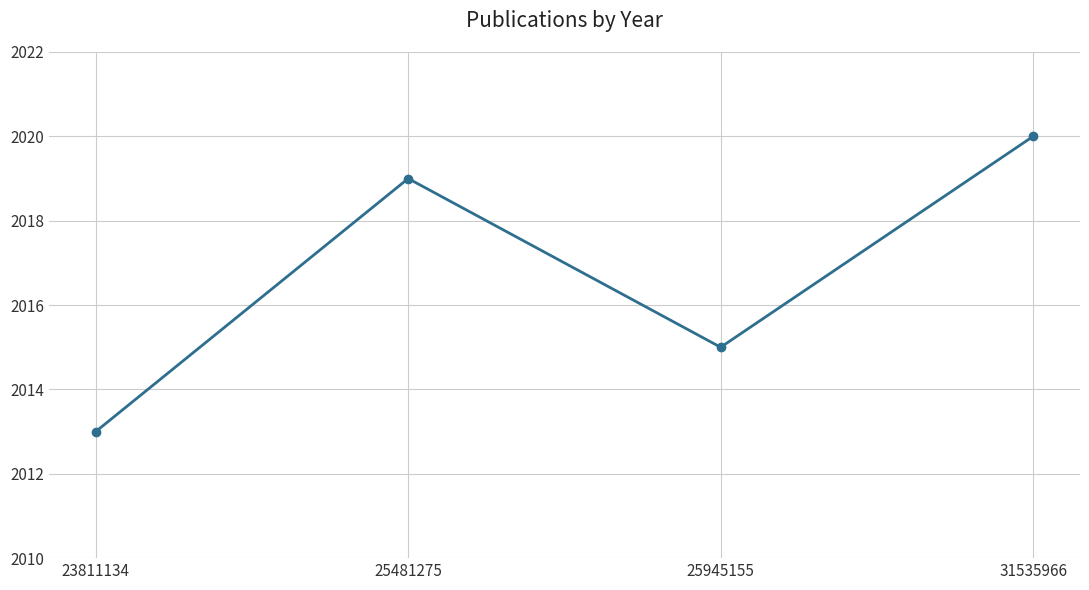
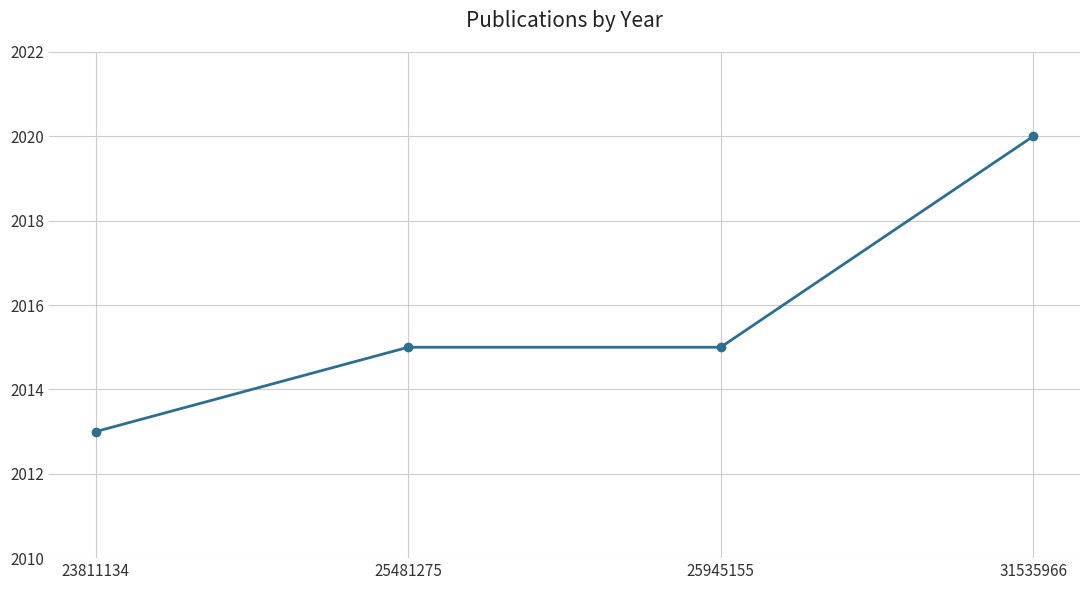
25481275: 2019 -> 2015
